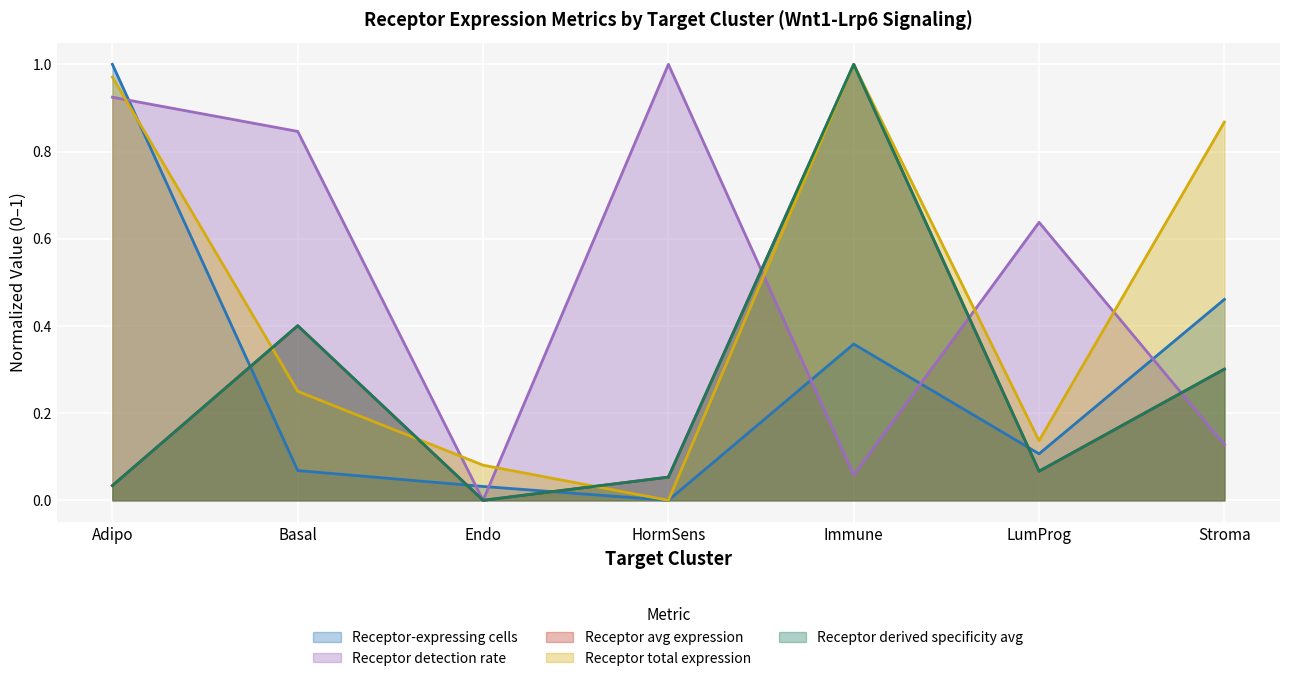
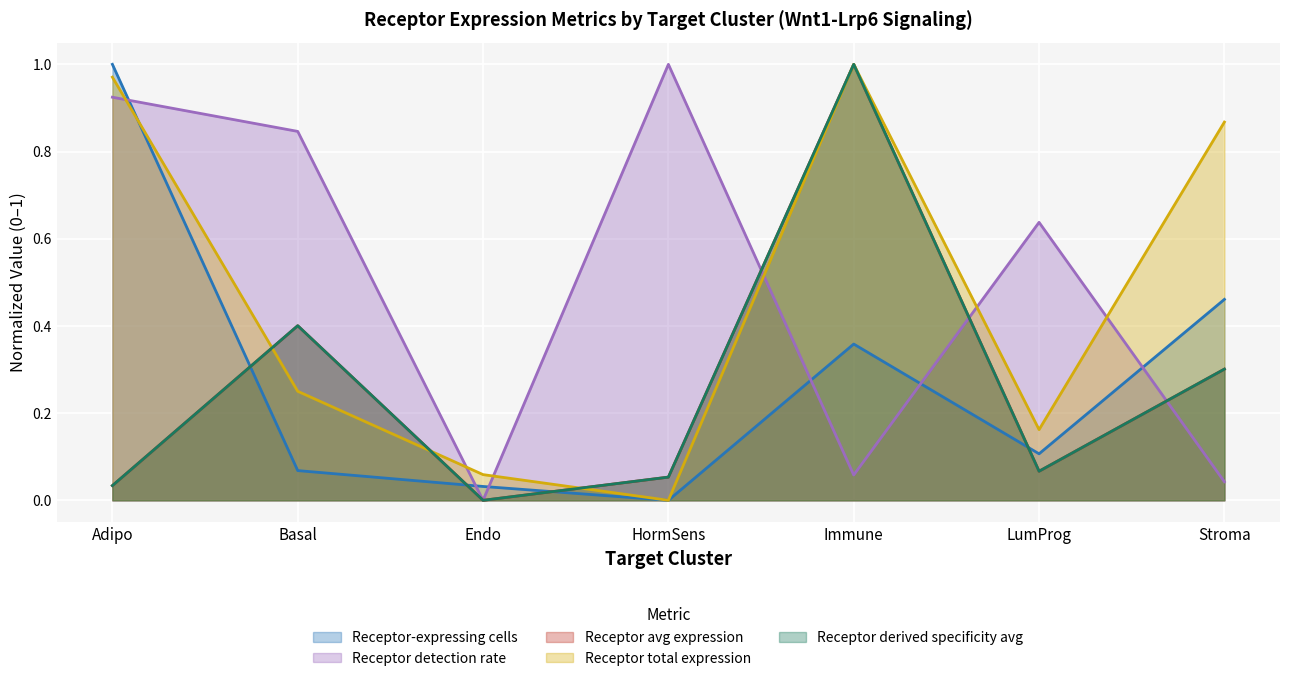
Receptor total expression, Endo: 0.08 -> 0.06
Receptor total expression, LumProg: 0.14 -> 0.16
Receptor detection rate, Stroma: 0.13 -> 0.04
